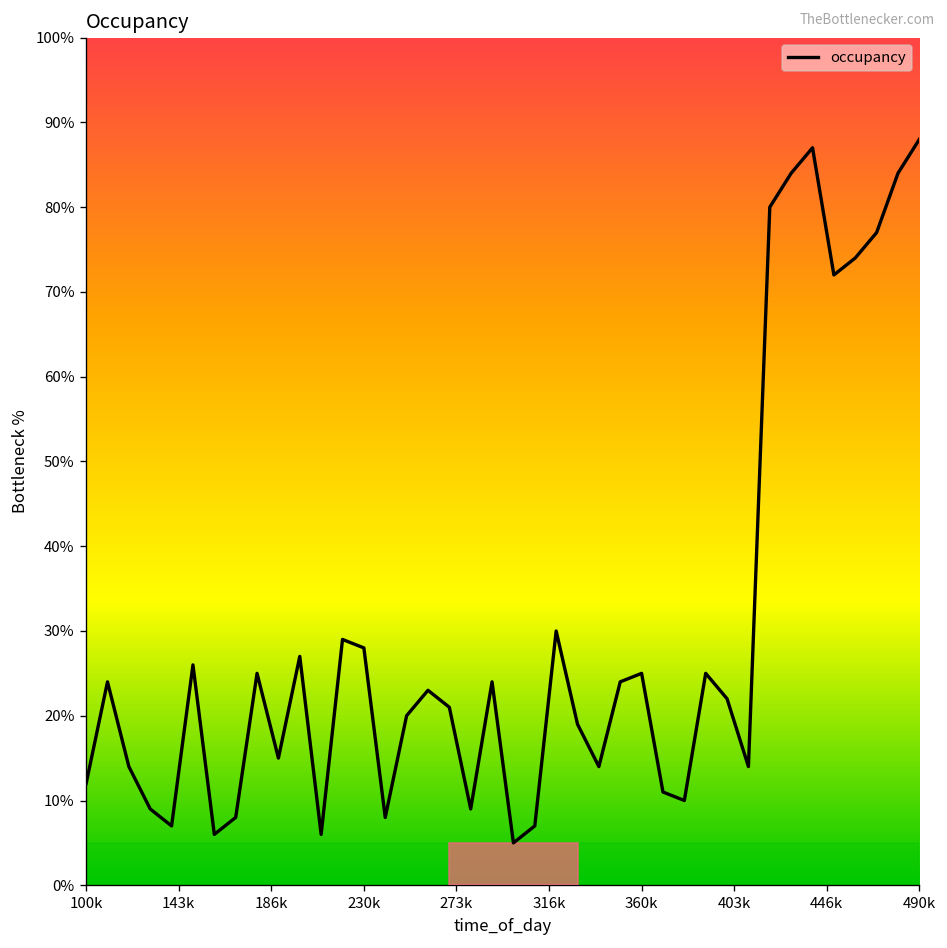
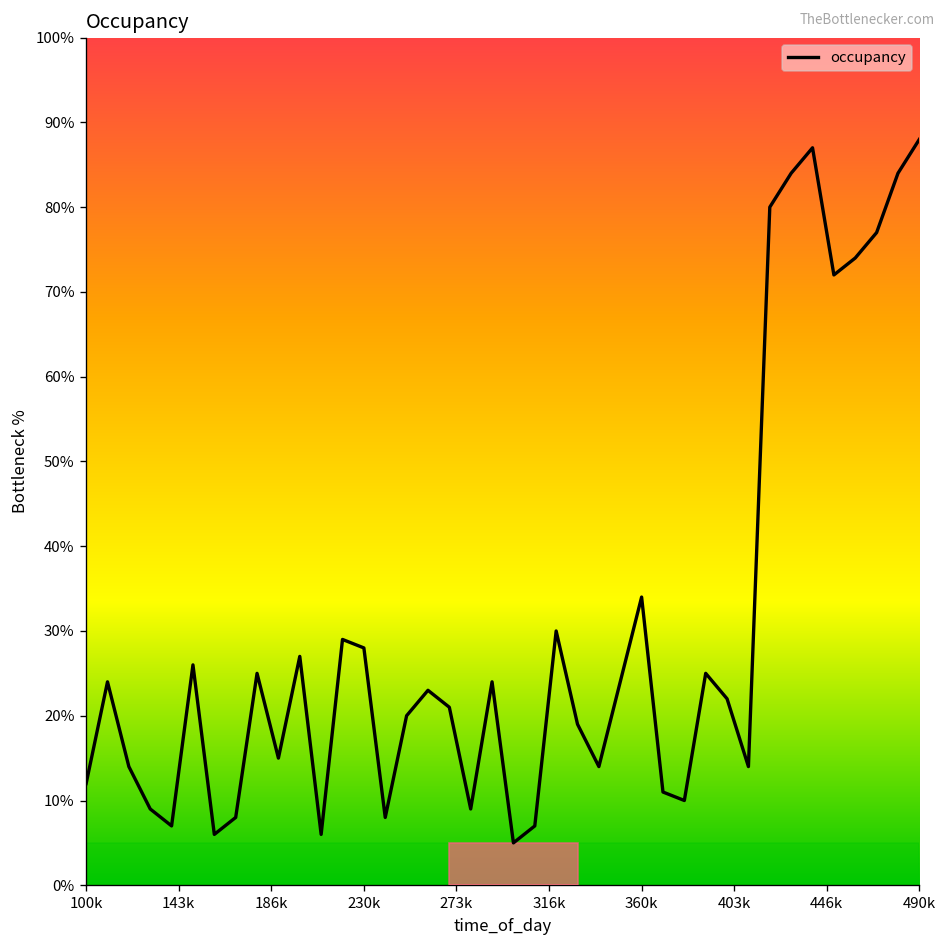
360k: 25% -> 34%
